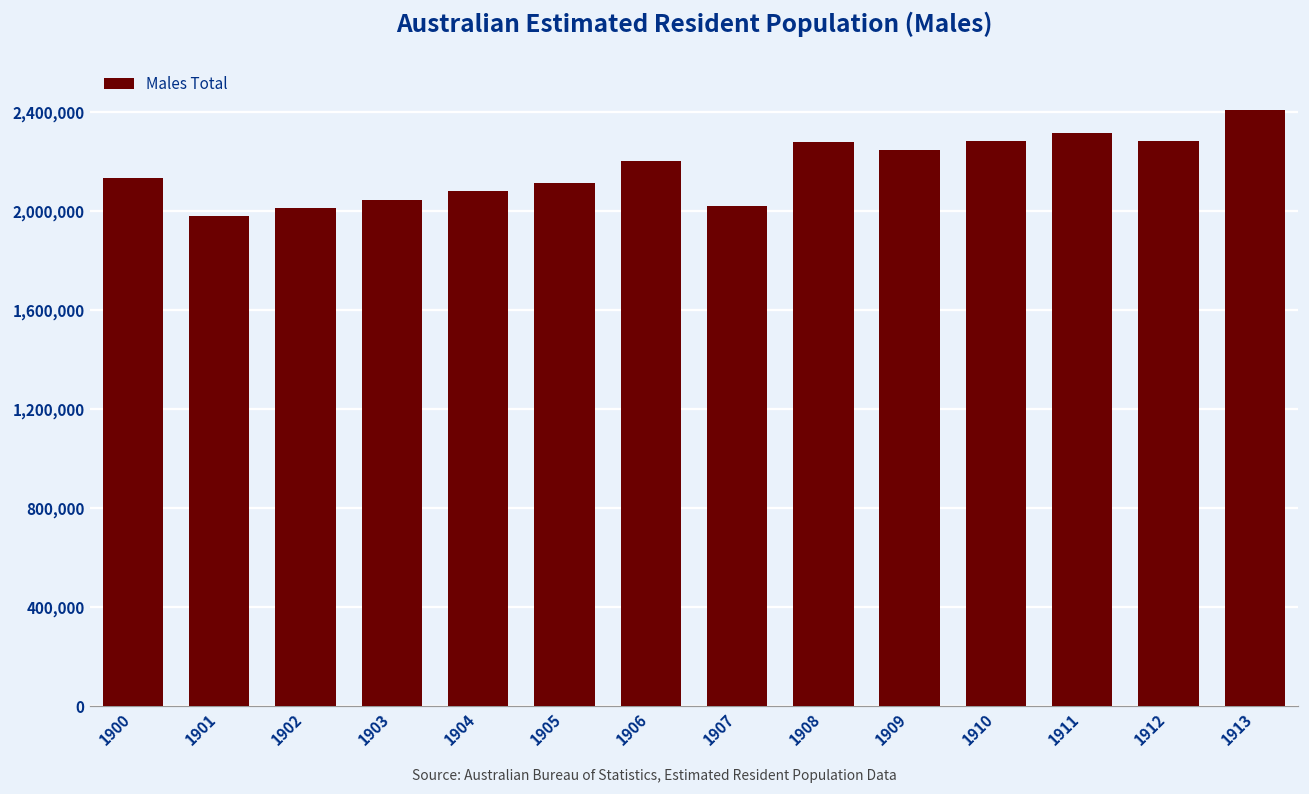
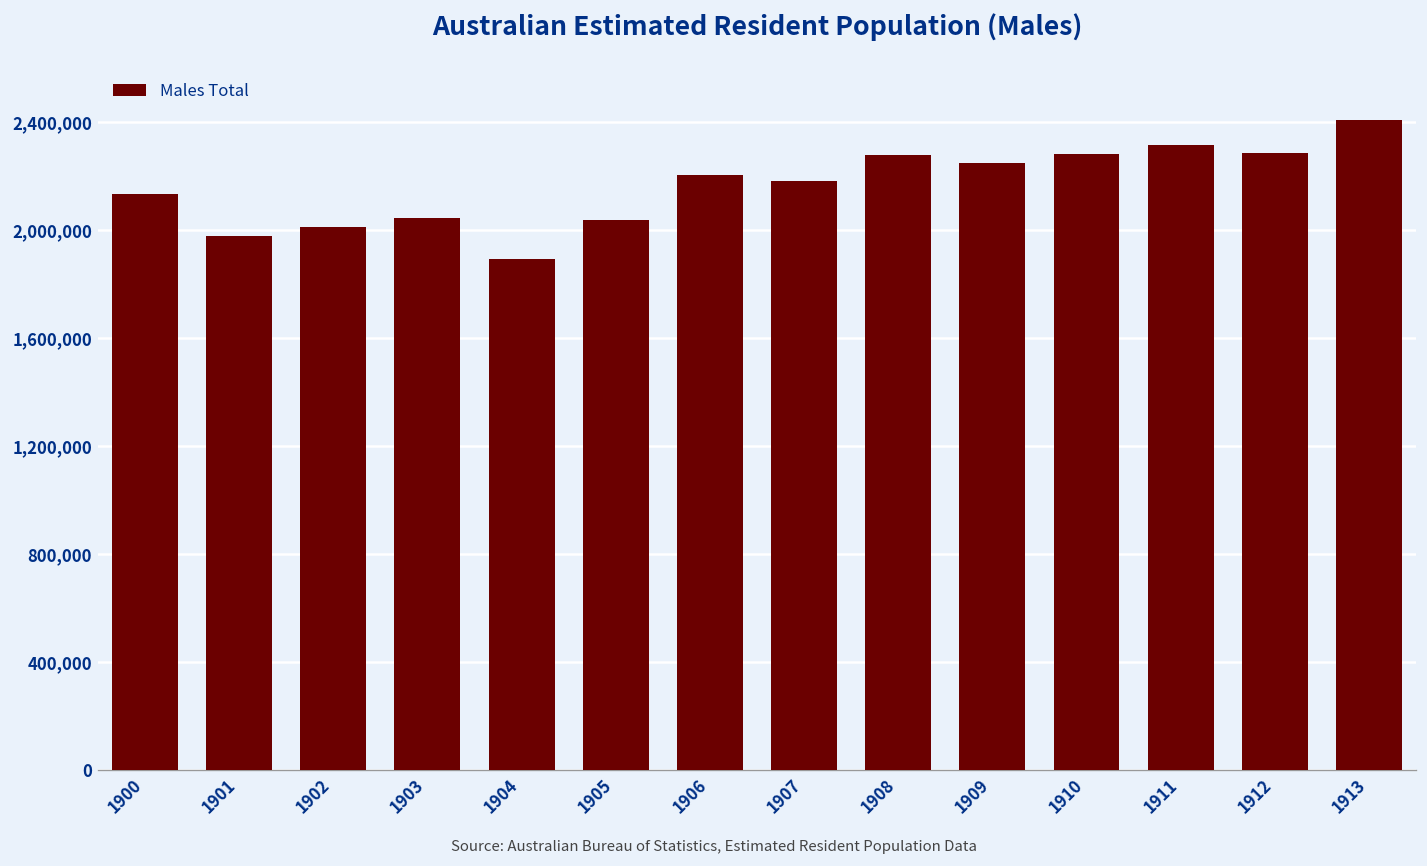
1904: 2,080,000 -> 1,890,000
1905: 2,110,000 -> 2,040,000
1907: 2,020,000 -> 2,180,000
